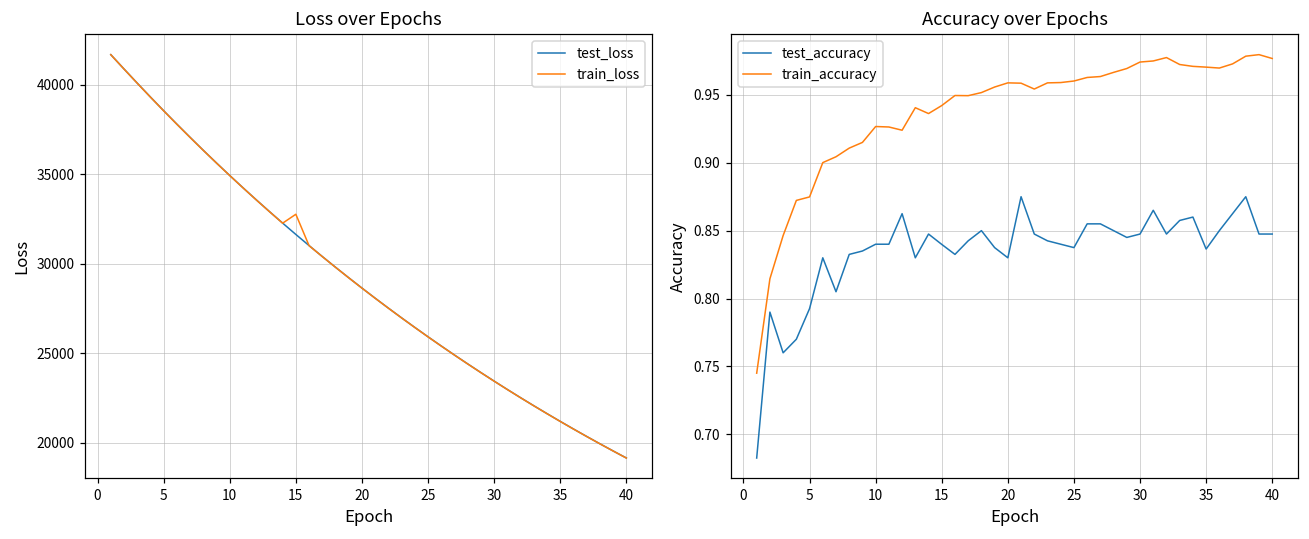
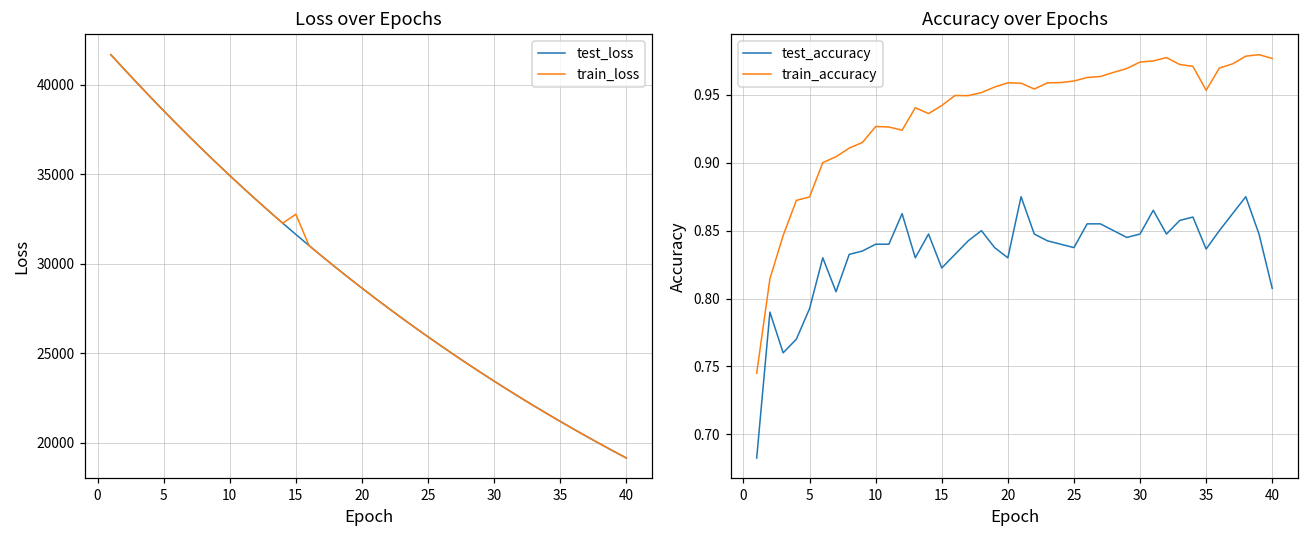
Accuracy over Epochs, test_accuracy, 15: 0.840 -> 0.823
Accuracy over Epochs, train_accuracy, 35: 0.970 -> 0.953
Accuracy over Epochs, test_accuracy, 40: 0.847 -> 0.807
